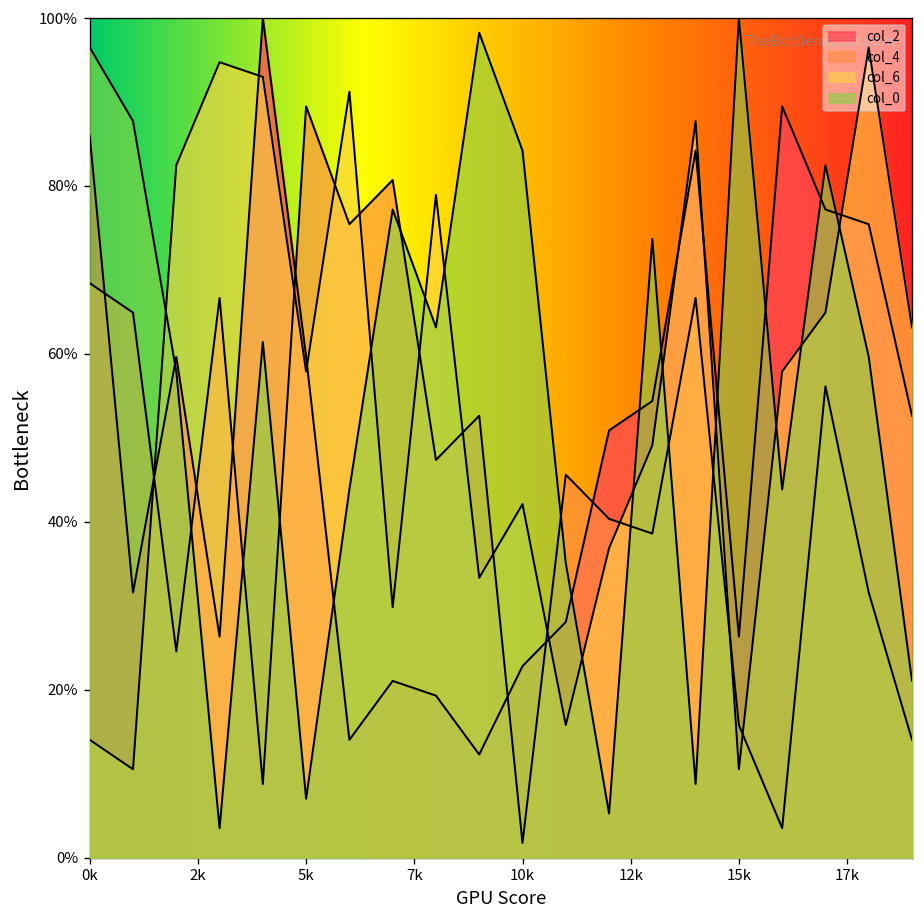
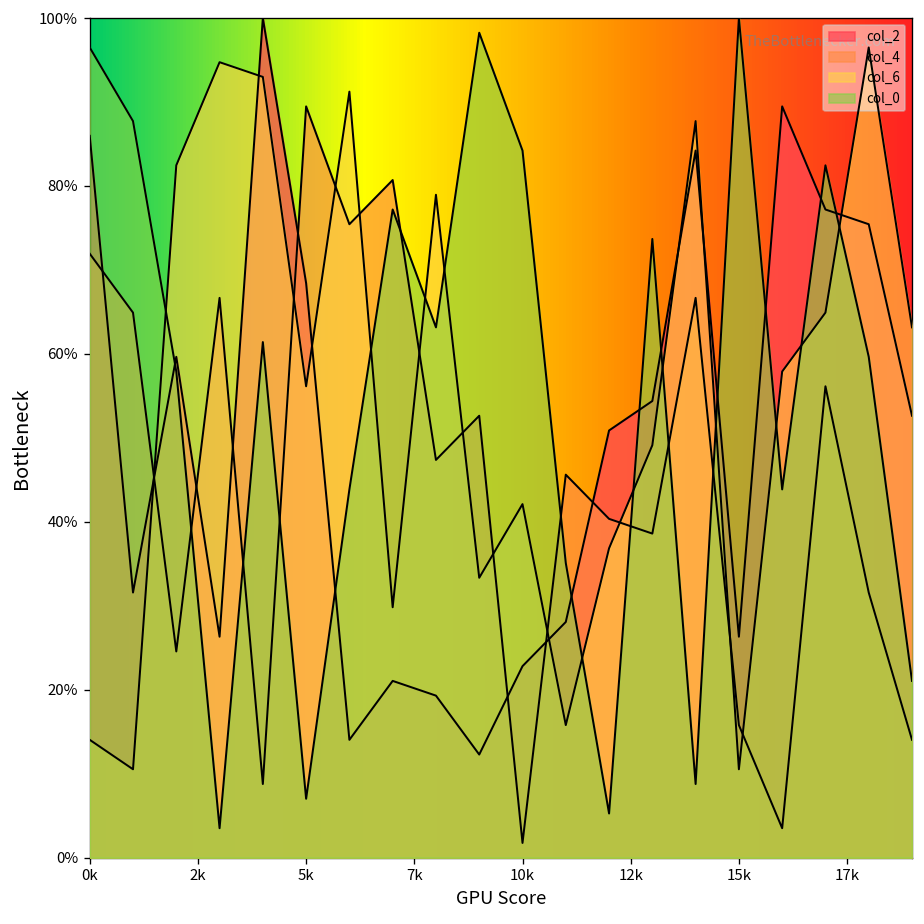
col_4, 0k: 68% -> 72%
col_2, 5k: 60% -> 68%
col_6, 5k: 58% -> 56%
